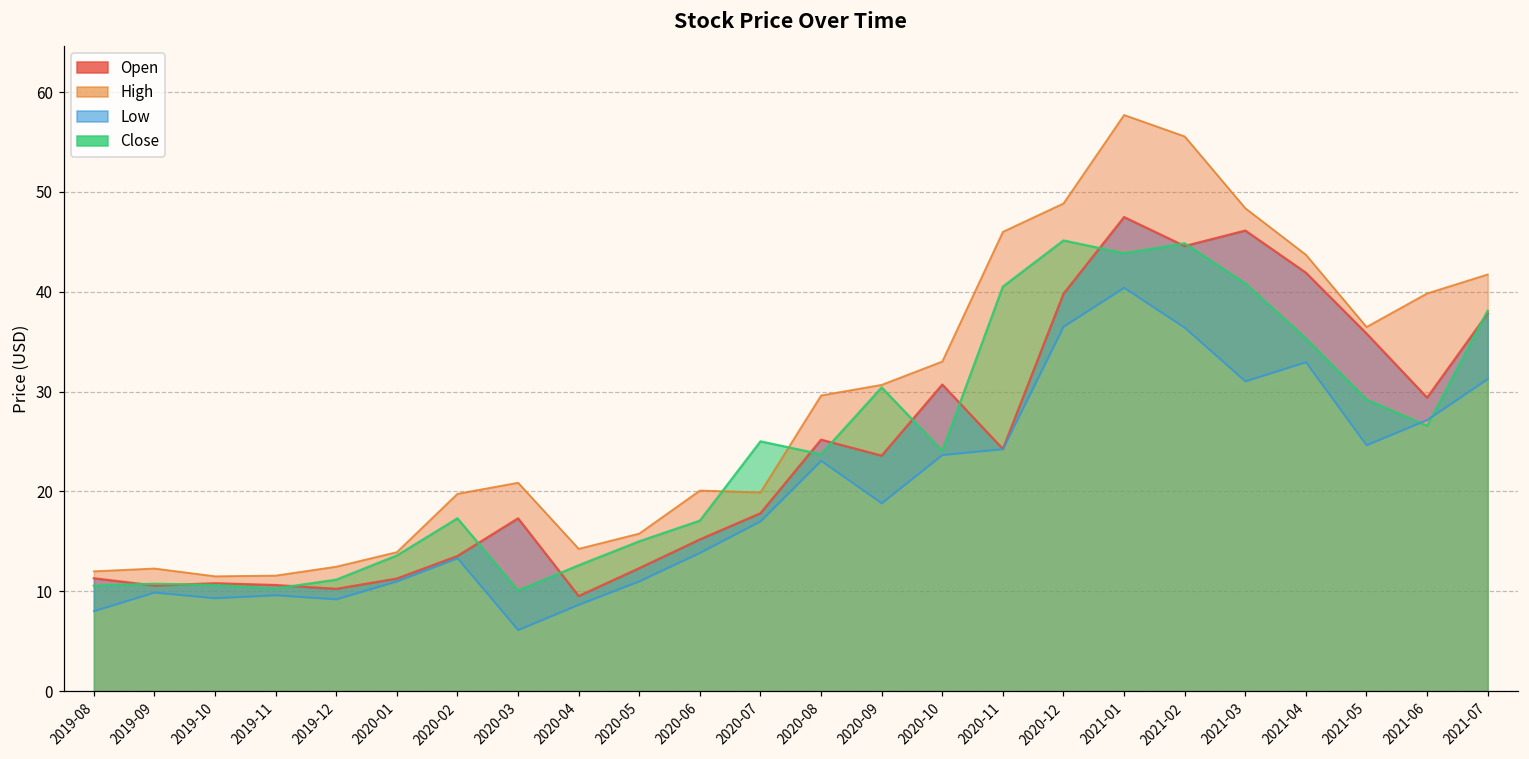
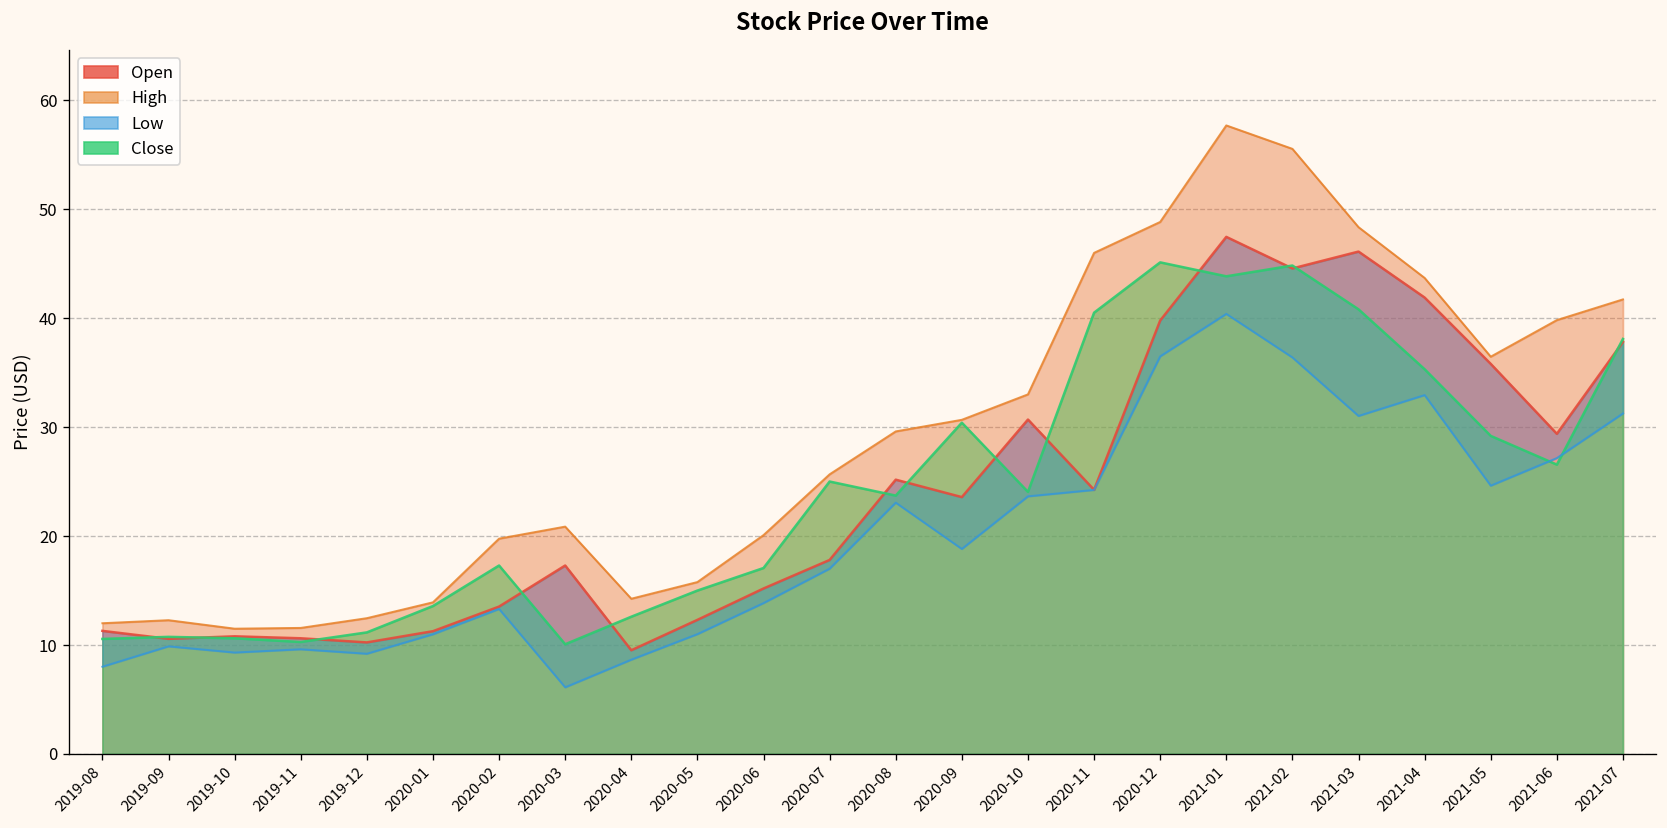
High, 2020-07: 20 -> 26
